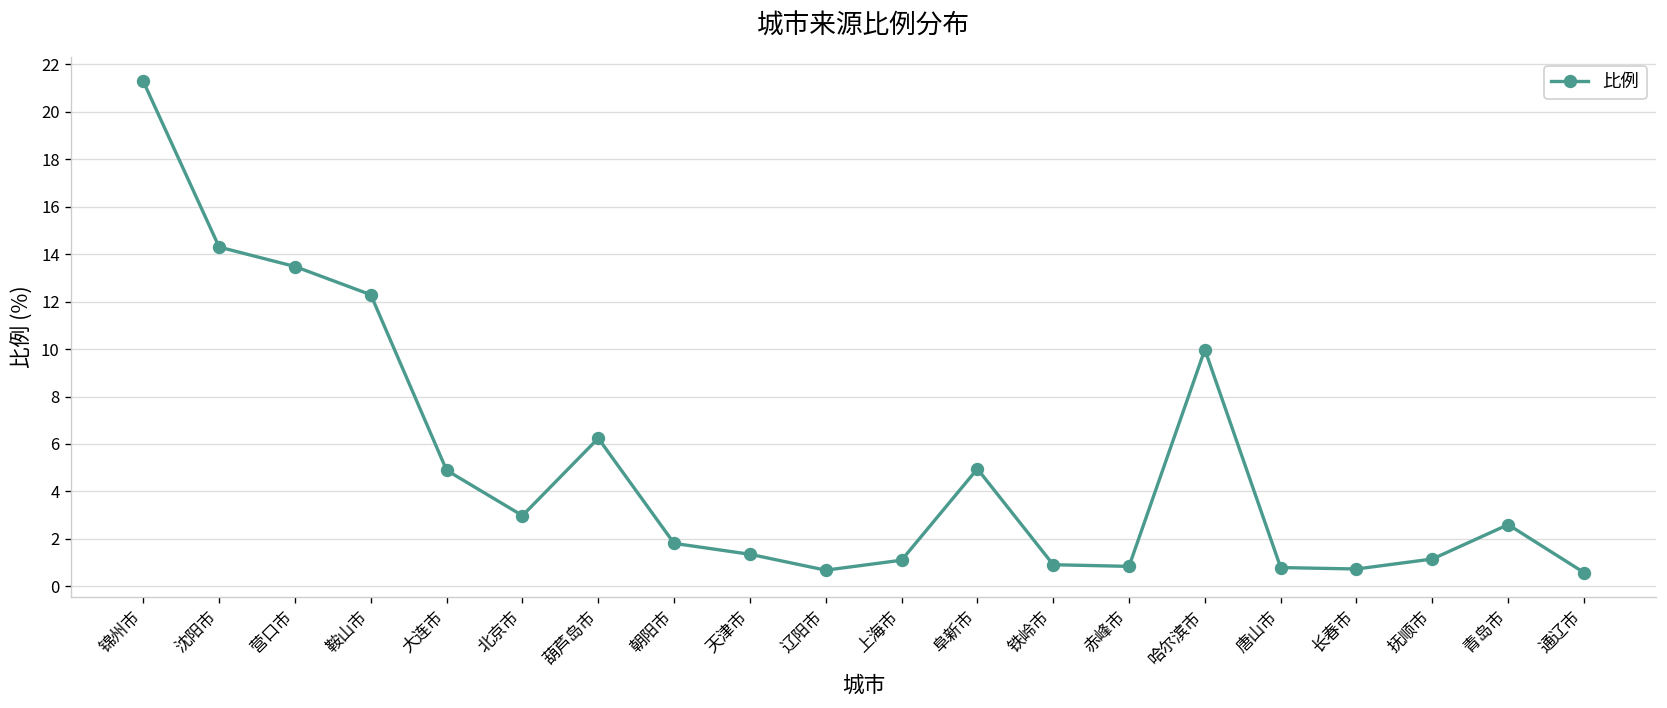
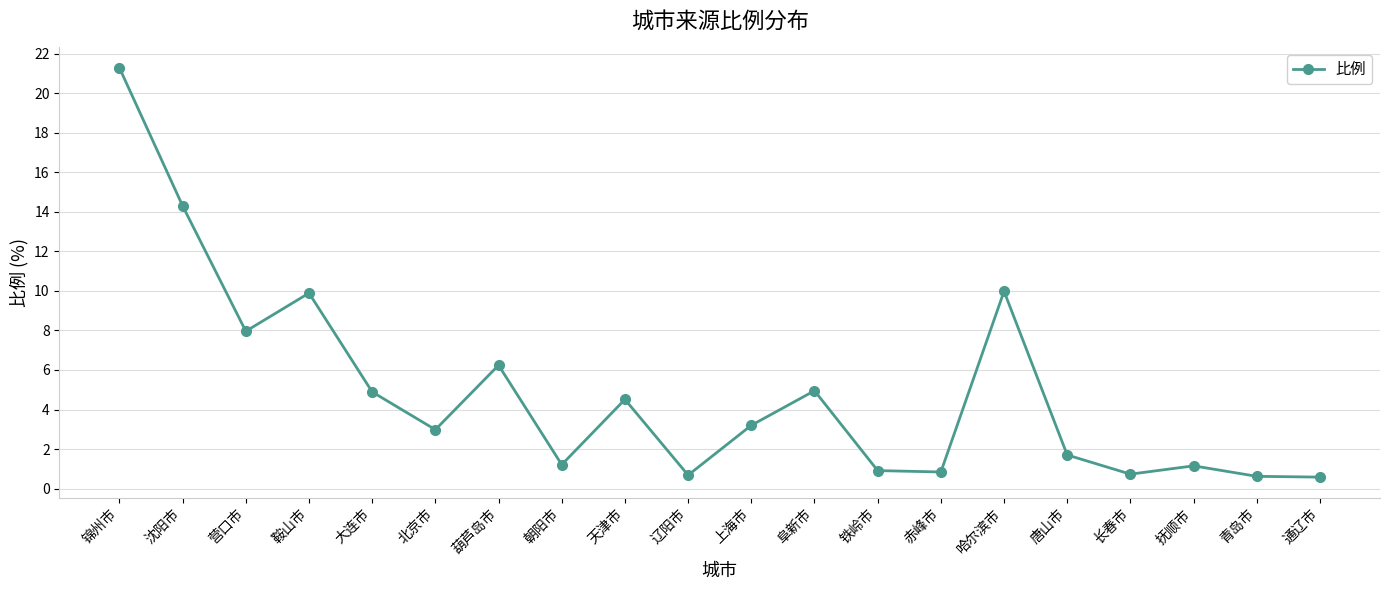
营口市: 13.5 -> 8.0
鞍山市: 12.3 -> 9.9
朝阳市: 1.8 -> 1.2
天津市: 1.4 -> 4.5
上海市: 1.1 -> 3.2
唐山市: 0.8 -> 1.7
青岛市: 2.6 -> 0.6
